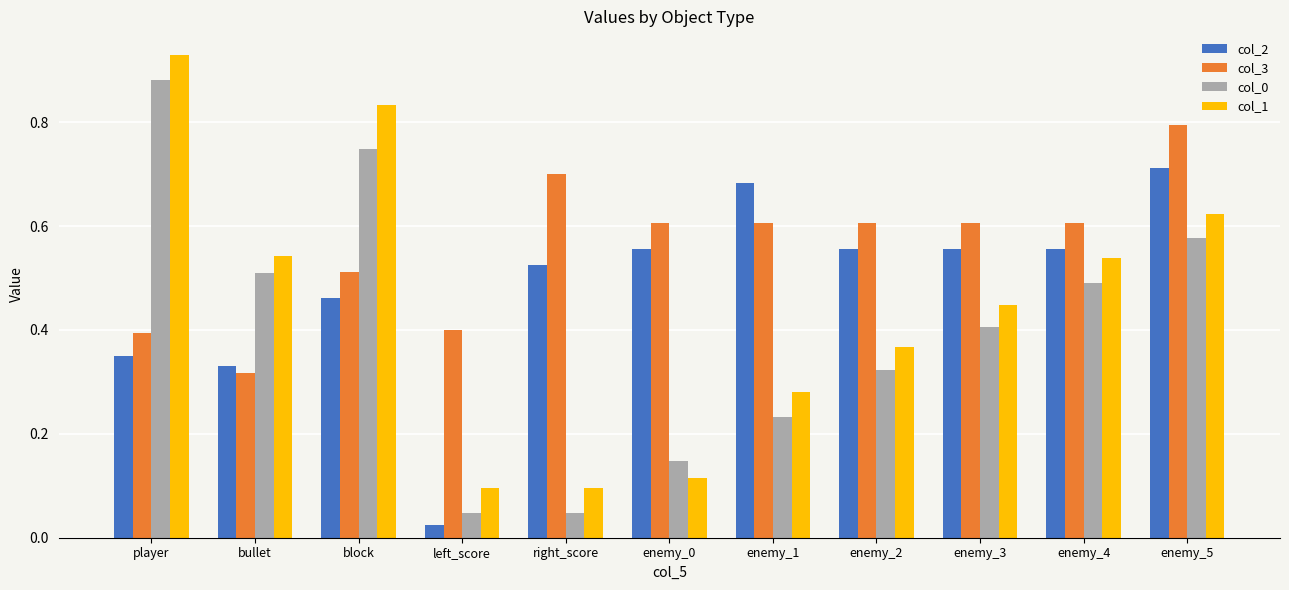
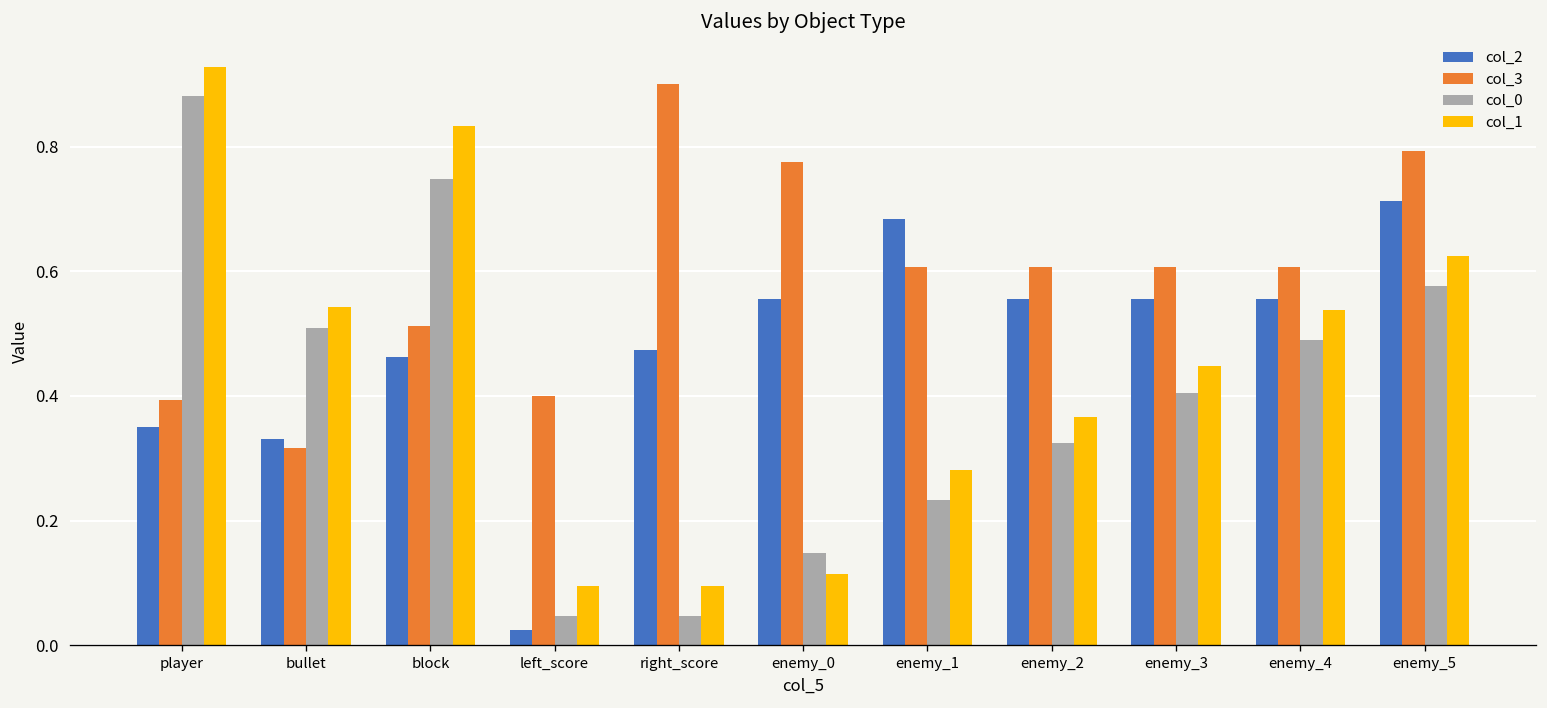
col_2, right_score: 0.53 -> 0.47
col_3, right_score: 0.7 -> 0.9
col_3, enemy_0: 0.61 -> 0.78
